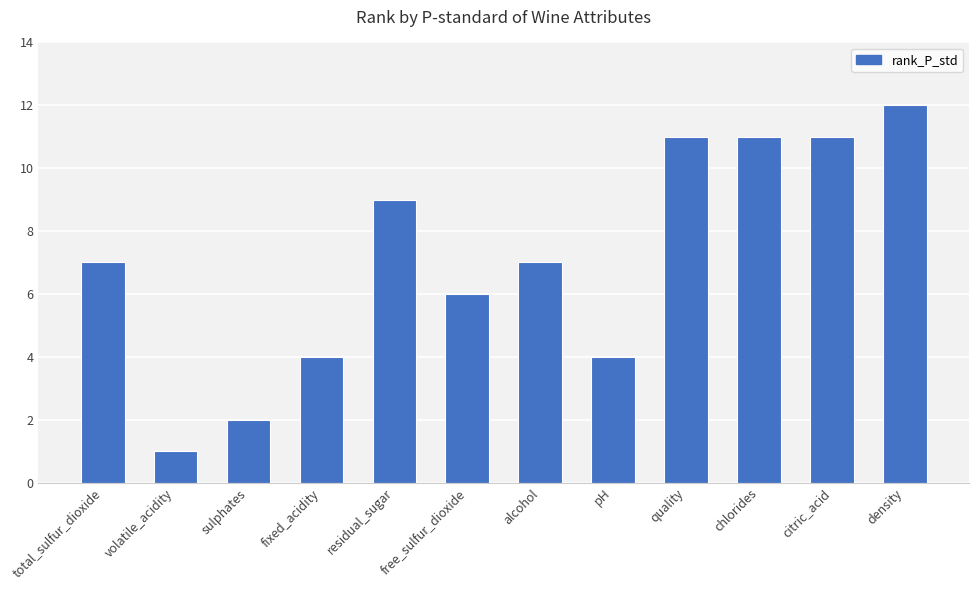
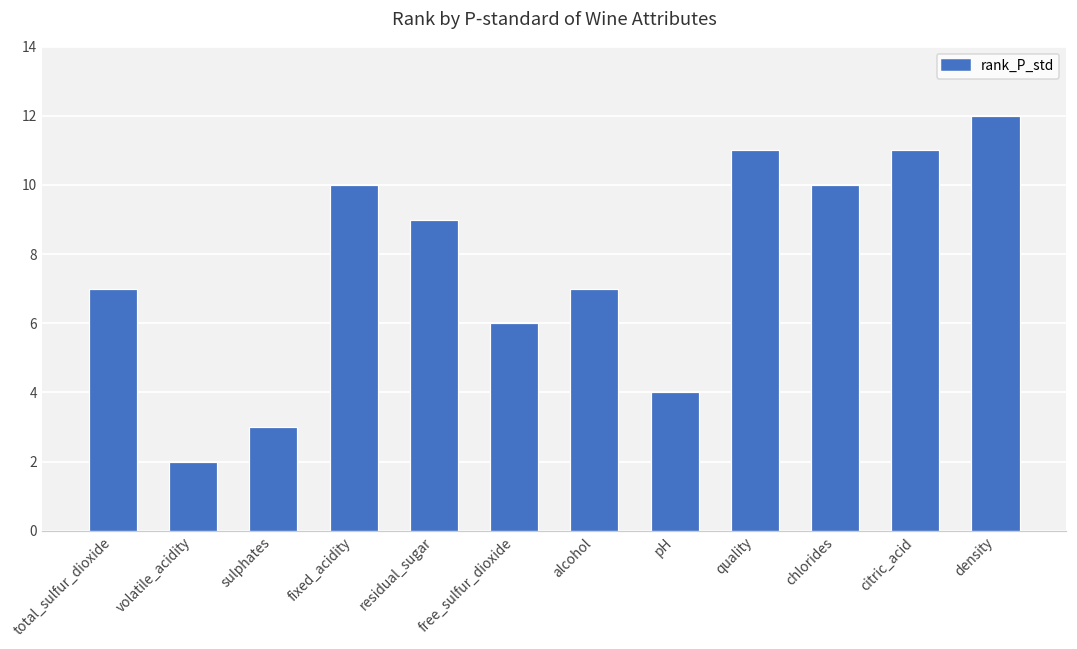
volatile_acidity: 1 -> 2
sulphates: 2 -> 3
fixed_acidity: 4 -> 10
chlorides: 11 -> 10
